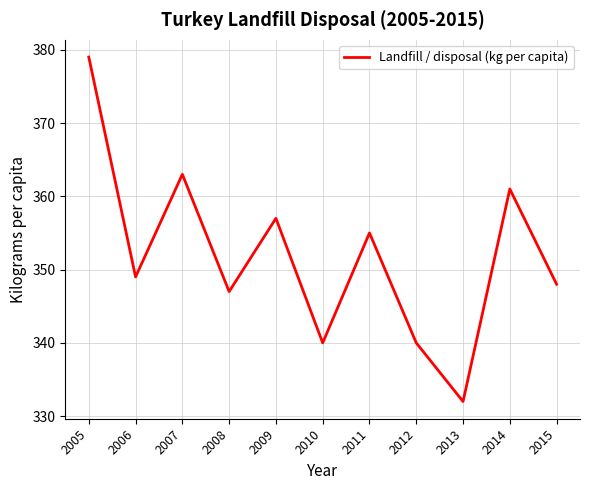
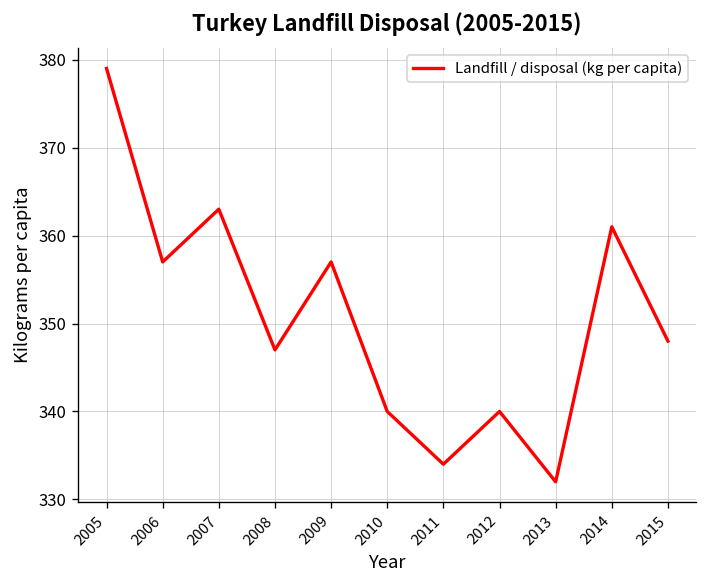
2006: 349 -> 357
2011: 355 -> 334
